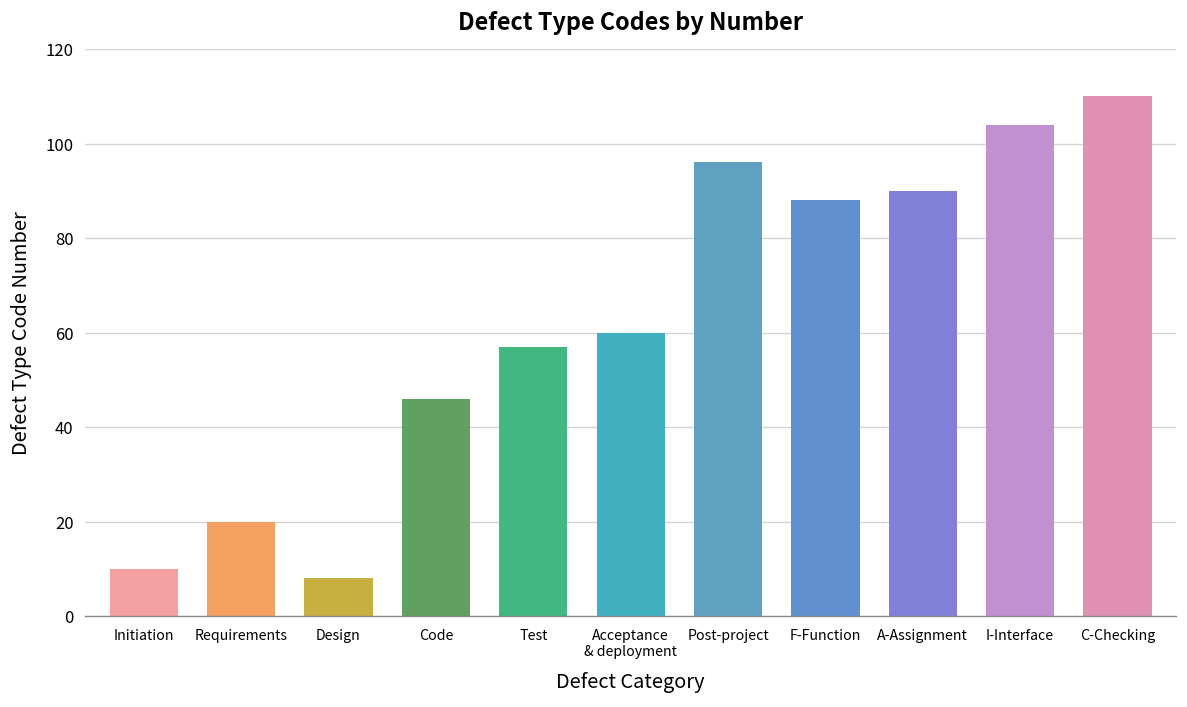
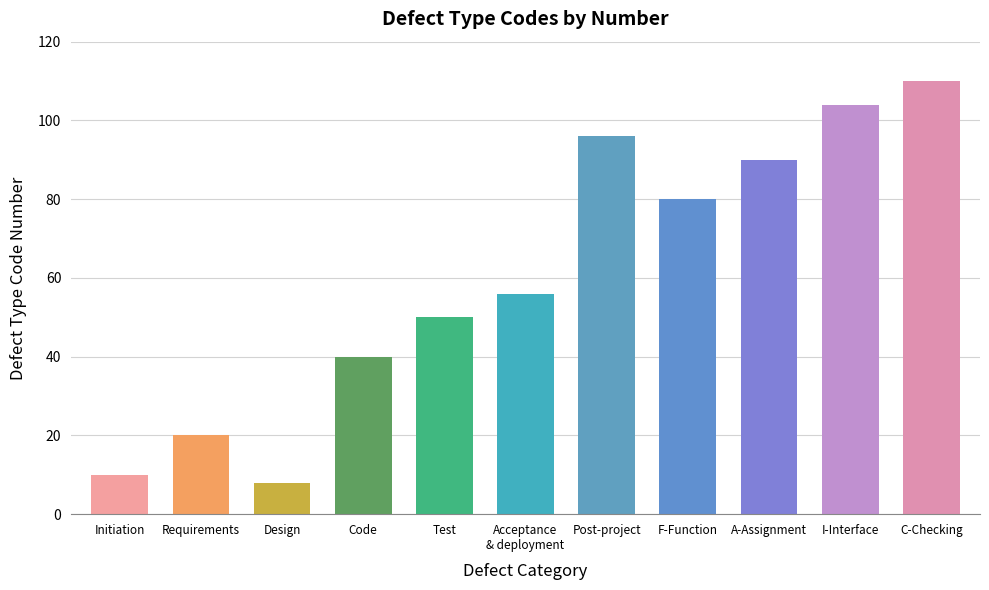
Code: 46 -> 40
Test: 57 -> 50
Acceptance & deployment: 60 -> 56
F-Function: 88 -> 80
